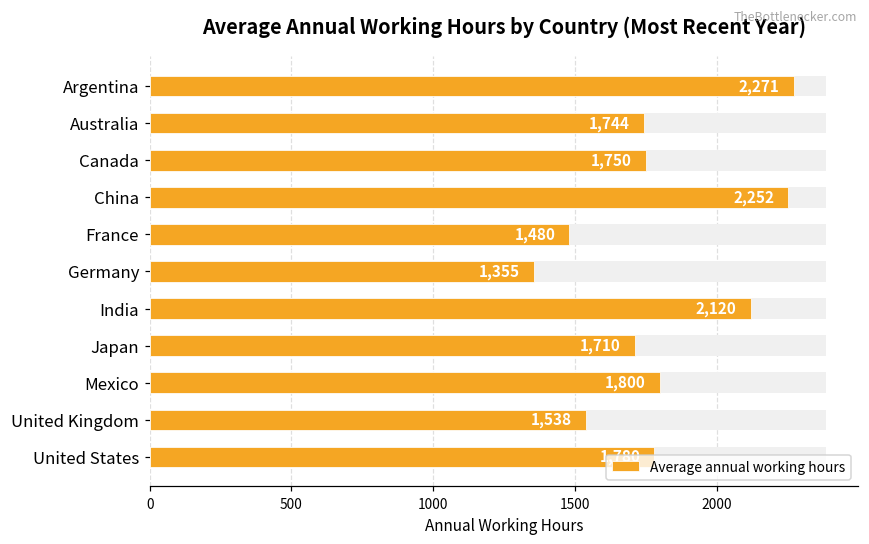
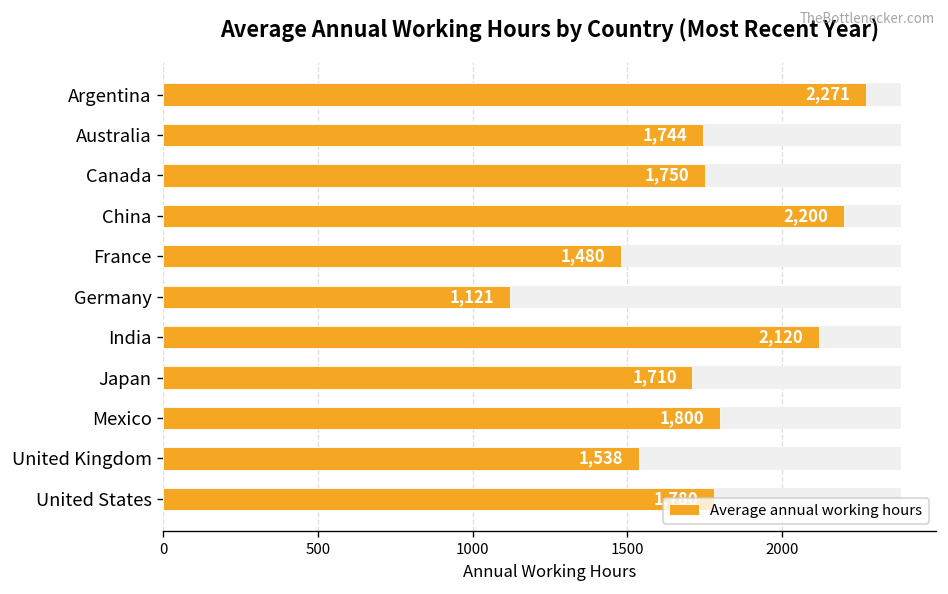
Average annual working hours, China: 2,252 -> 2,200
Average annual working hours, Germany: 1,355 -> 1,121
